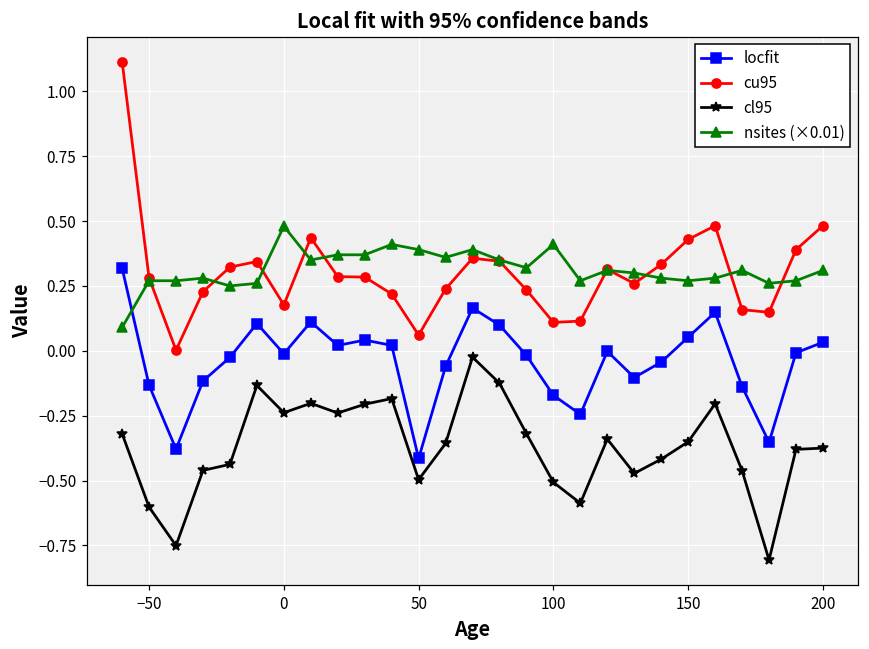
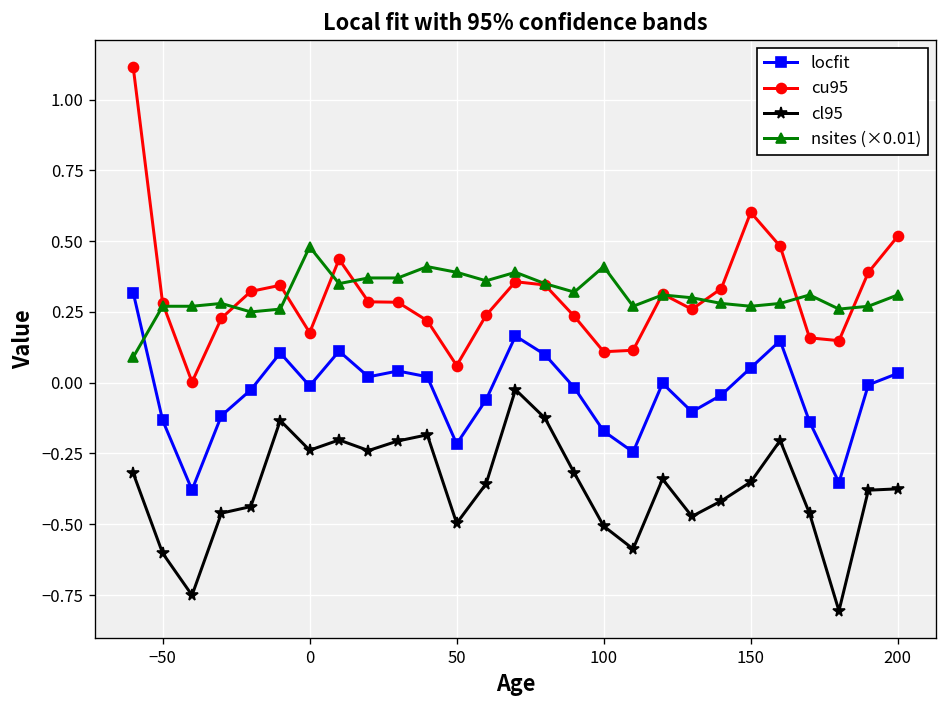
locfit, 50: -0.41 -> -0.22
cu95, 150: 0.43 -> 0.60
cu95, 200: 0.48 -> 0.52
